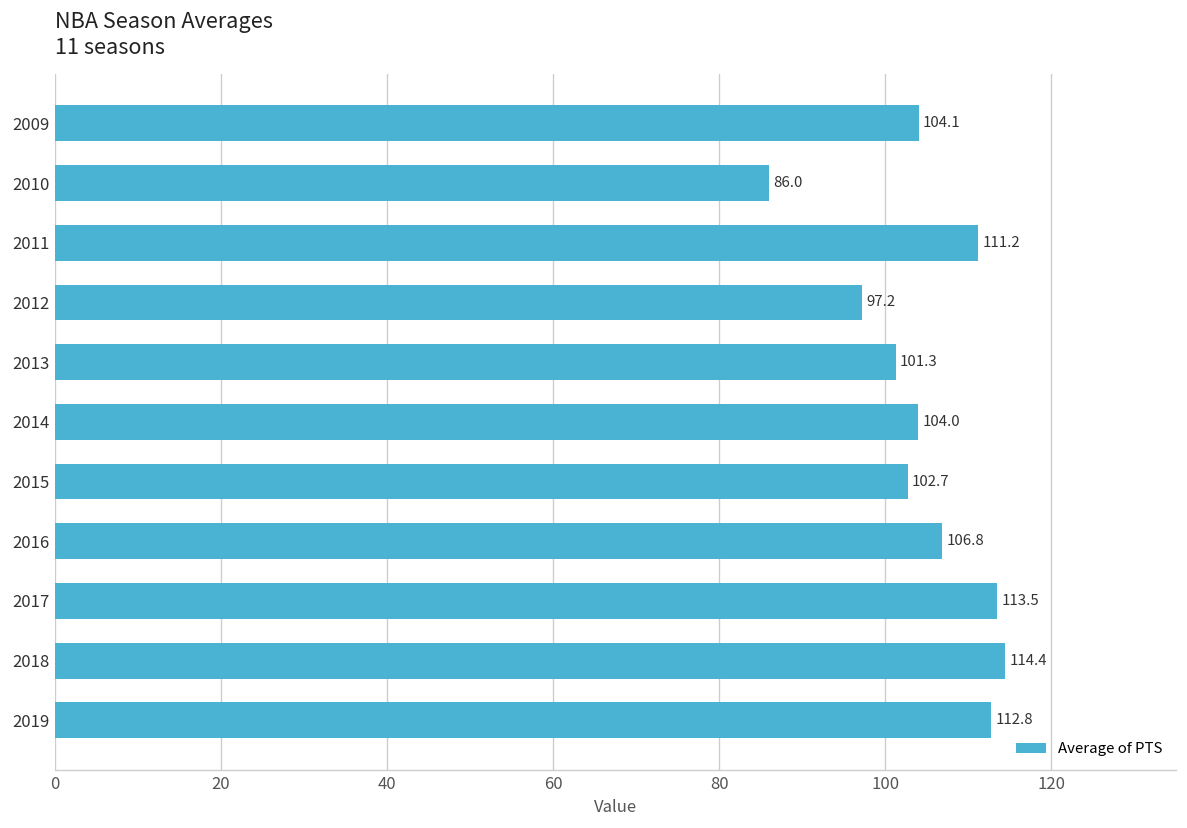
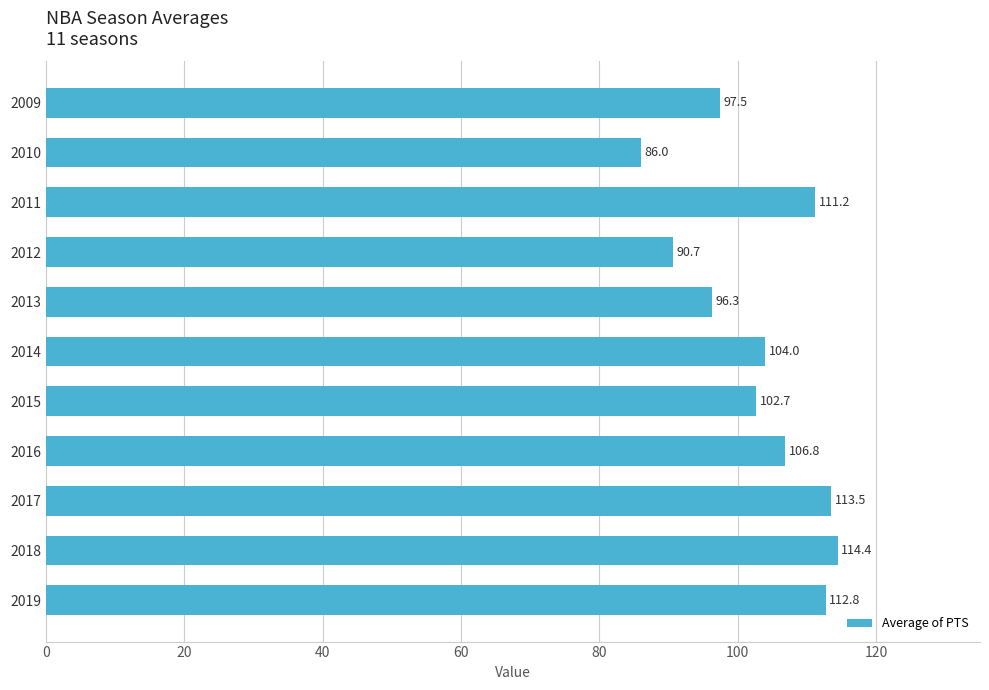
2009: 104.1 -> 97.5
2012: 97.2 -> 90.7
2013: 101.3 -> 96.3
